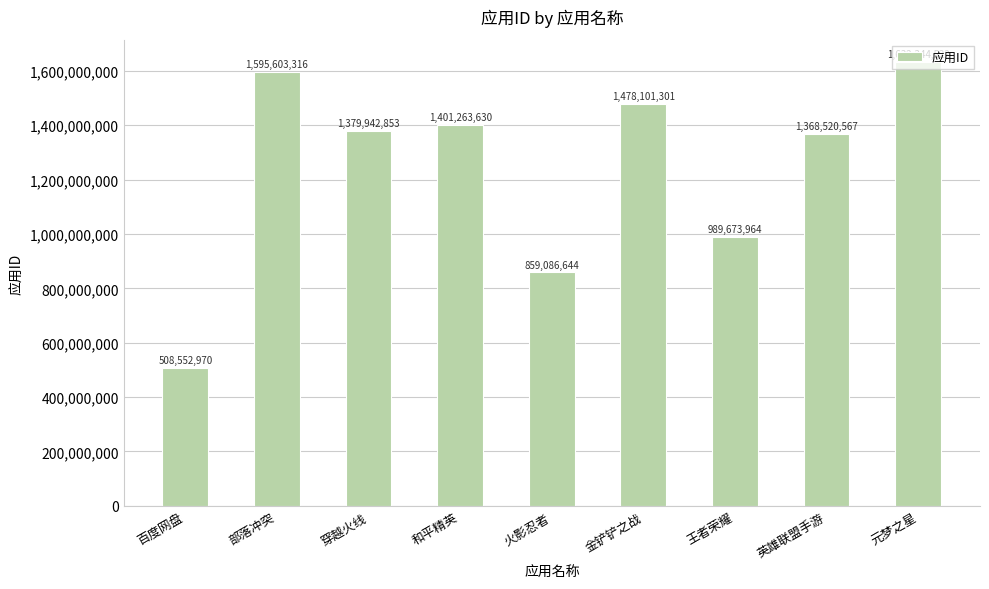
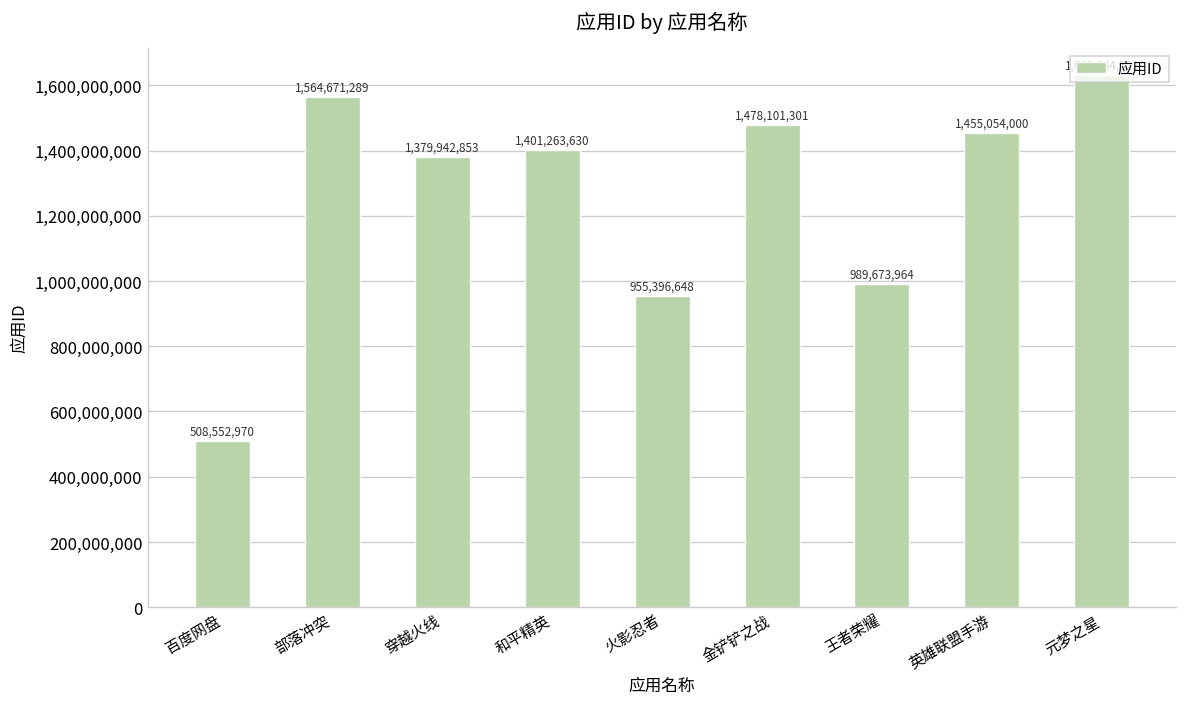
部落冲突: 1,595,603,316 -> 1,564,671,289
火影忍者: 859,086,644 -> 955,396,648
英雄联盟手游: 1,368,520,567 -> 1,455,054,000
